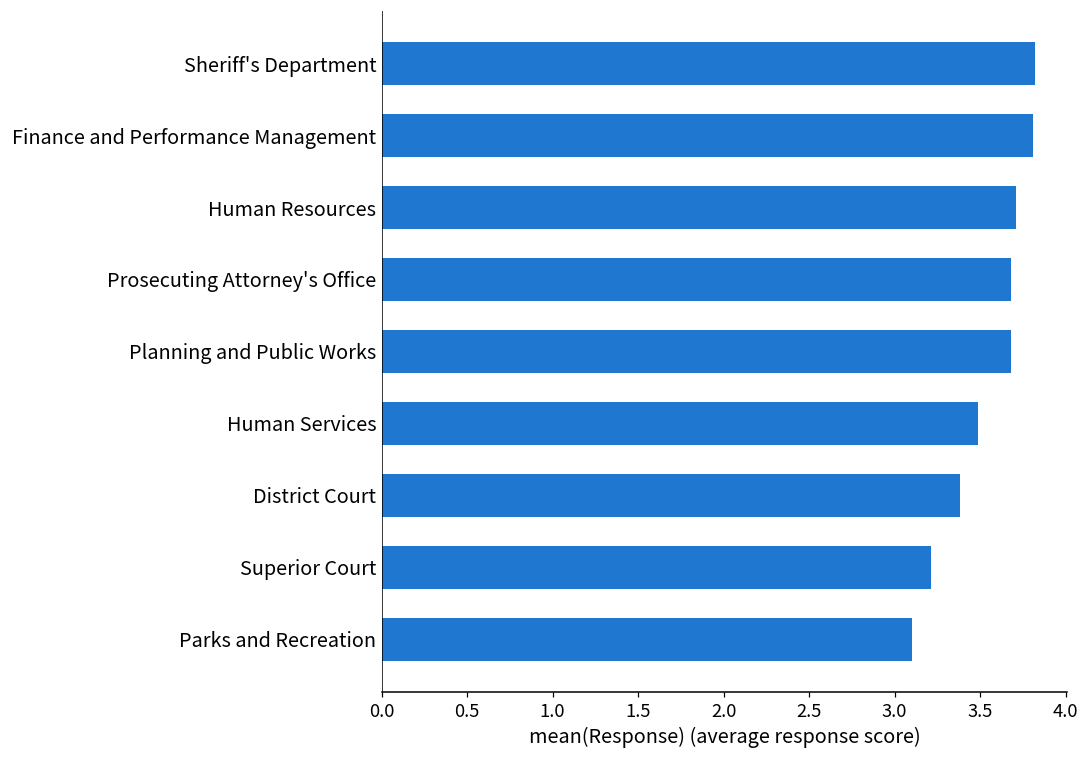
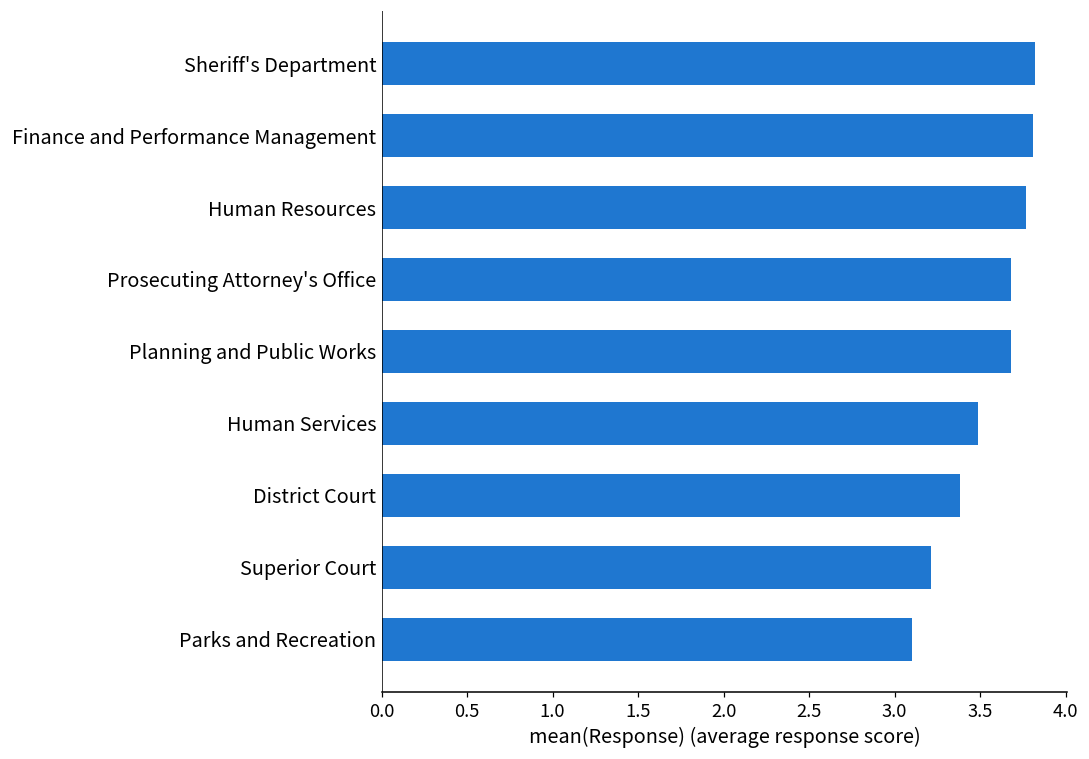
Human Resources: 3.71 -> 3.77
